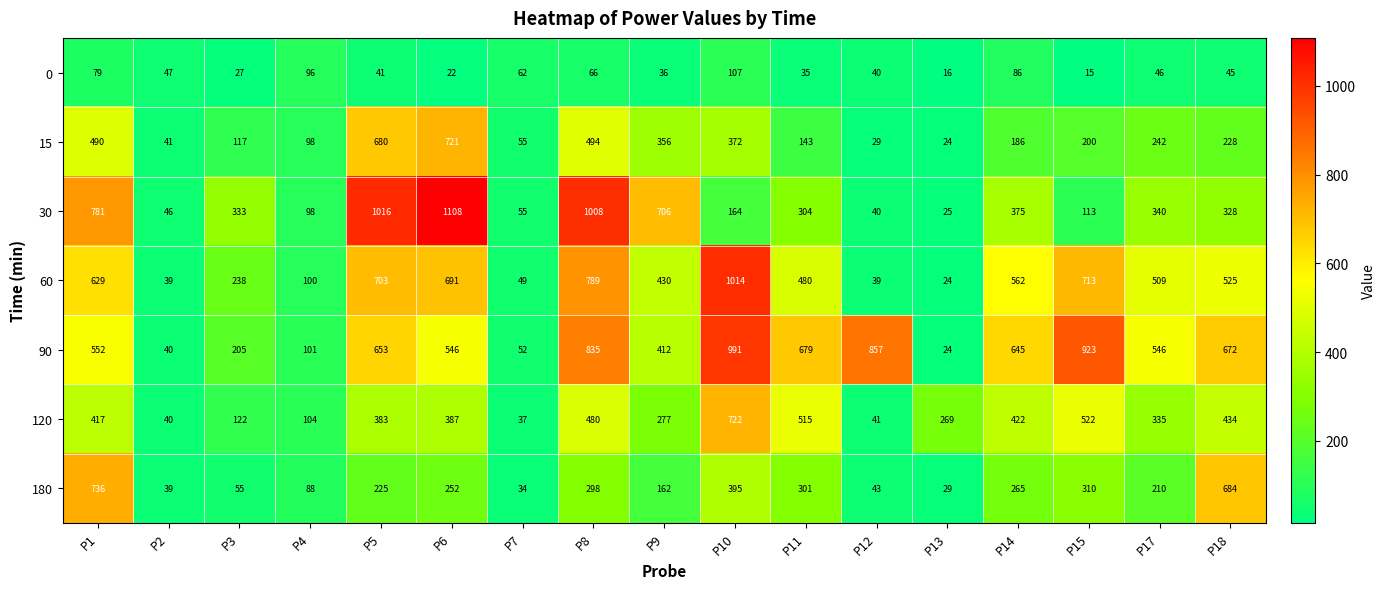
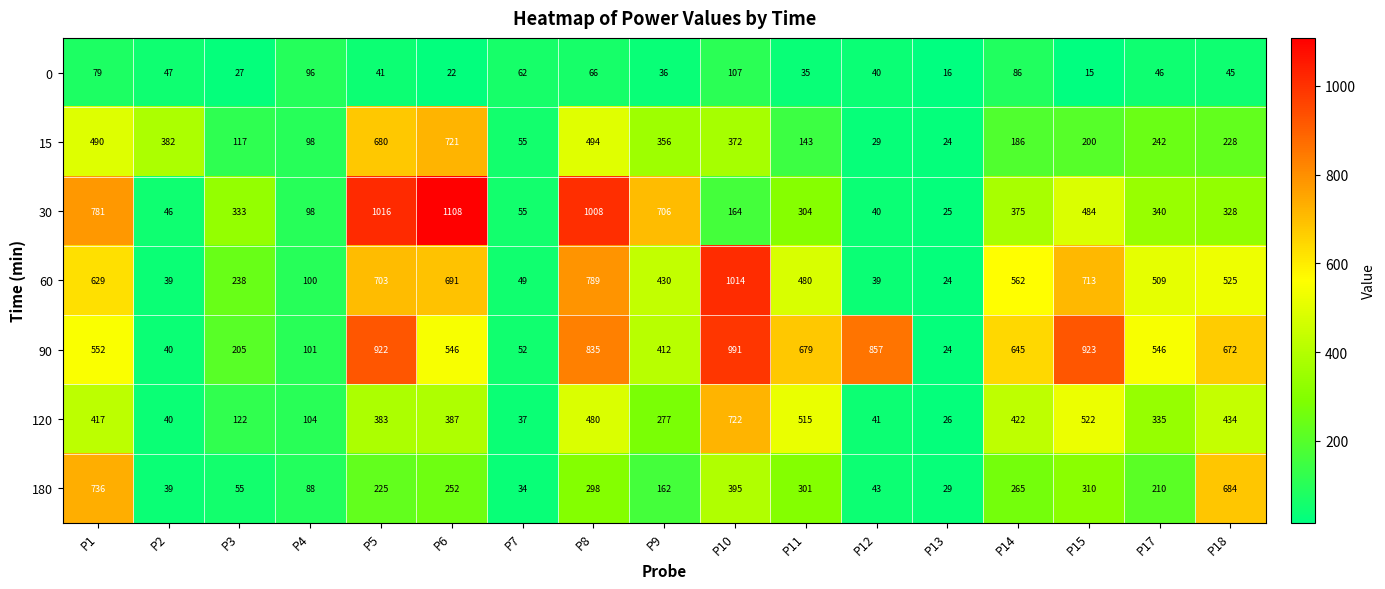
15, P2: 41 -> 382
30, P15: 113 -> 484
90, P5: 653 -> 922
120, P13: 269 -> 26
